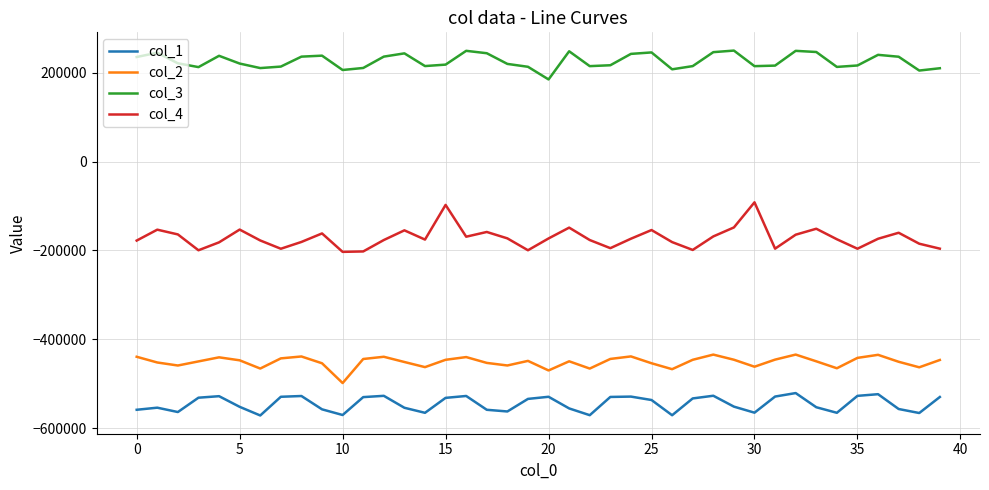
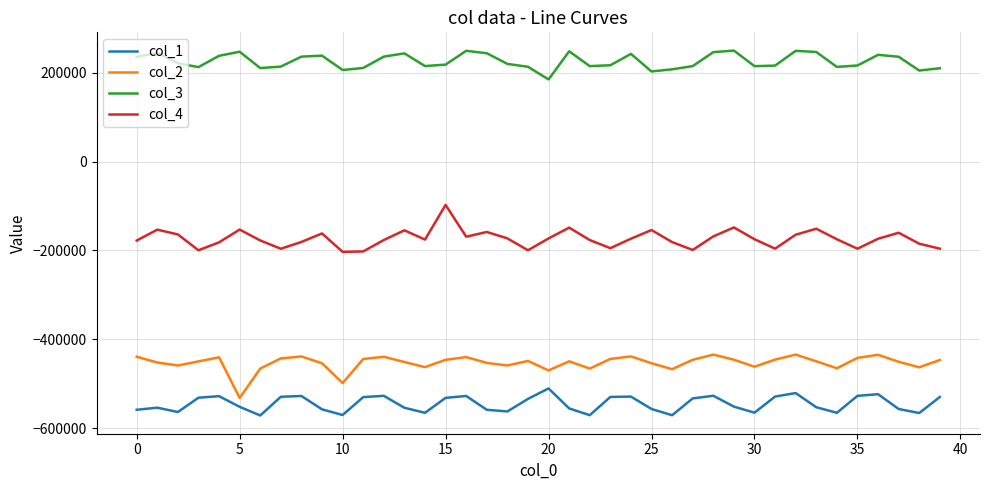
col_2, 5: -450000 -> -530000
col_3, 5: 220000 -> 250000
col_1, 20: -530000 -> -510000
col_1, 25: -540000 -> -560000
col_3, 25: 250000 -> 200000
col_4, 30: -90000 -> -170000
